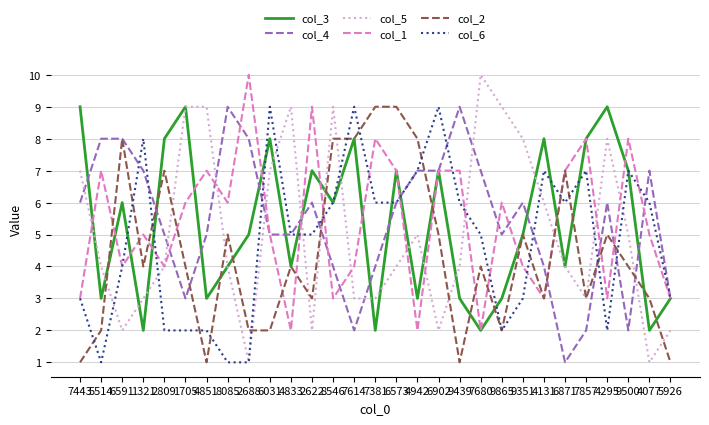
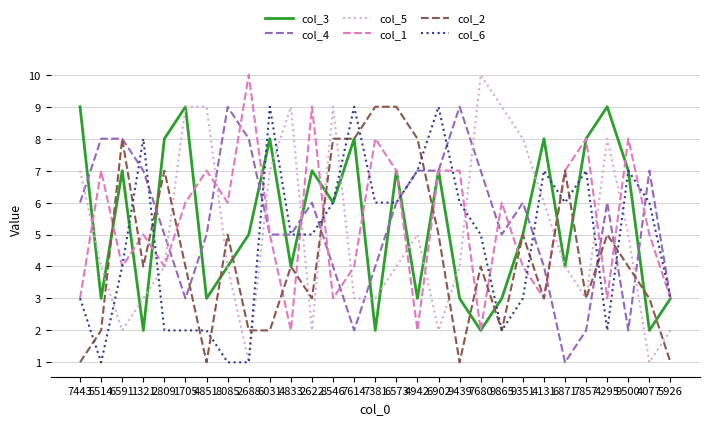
col_3, 6591: 6 -> 7
